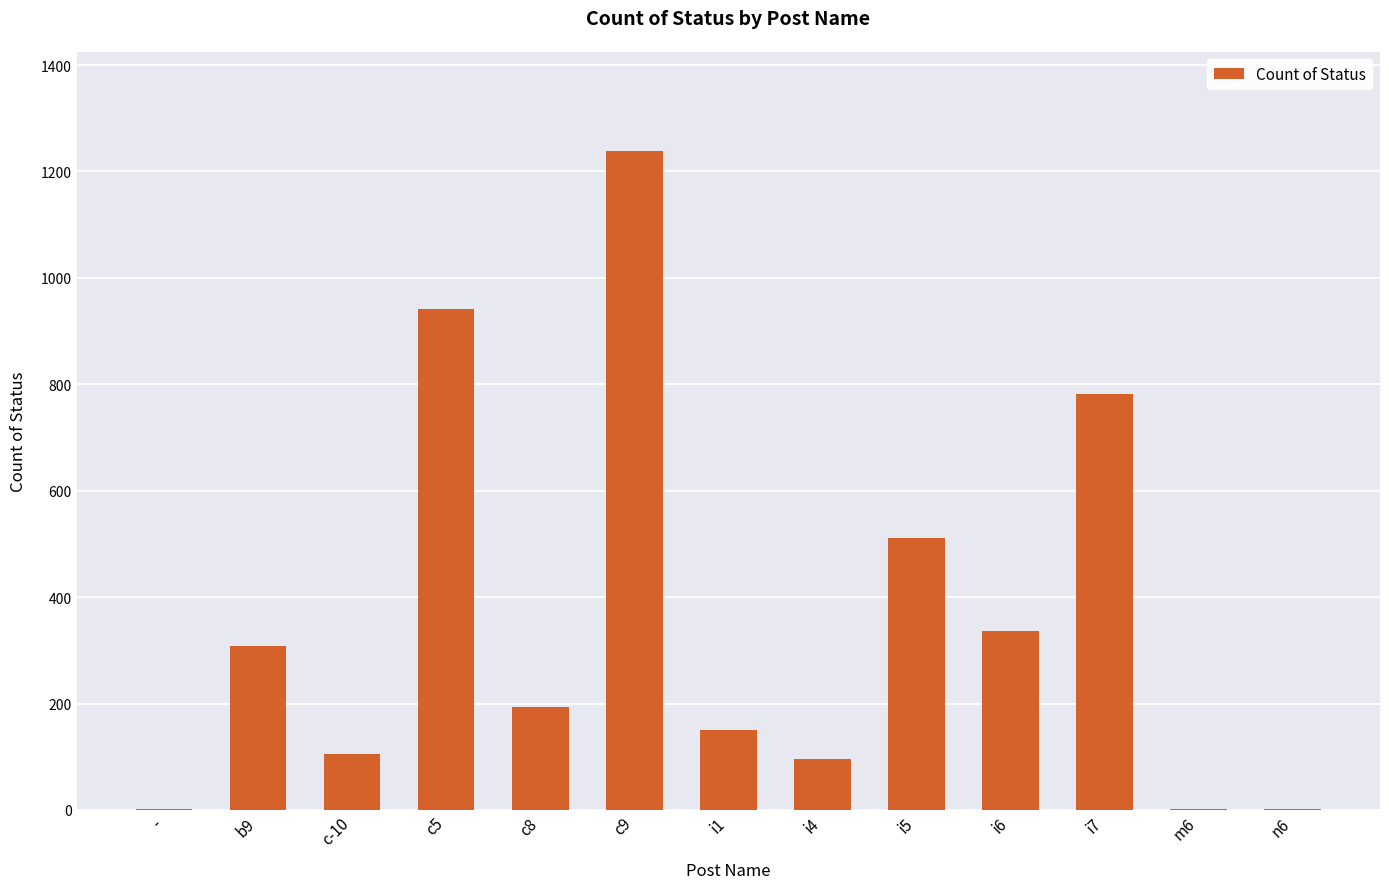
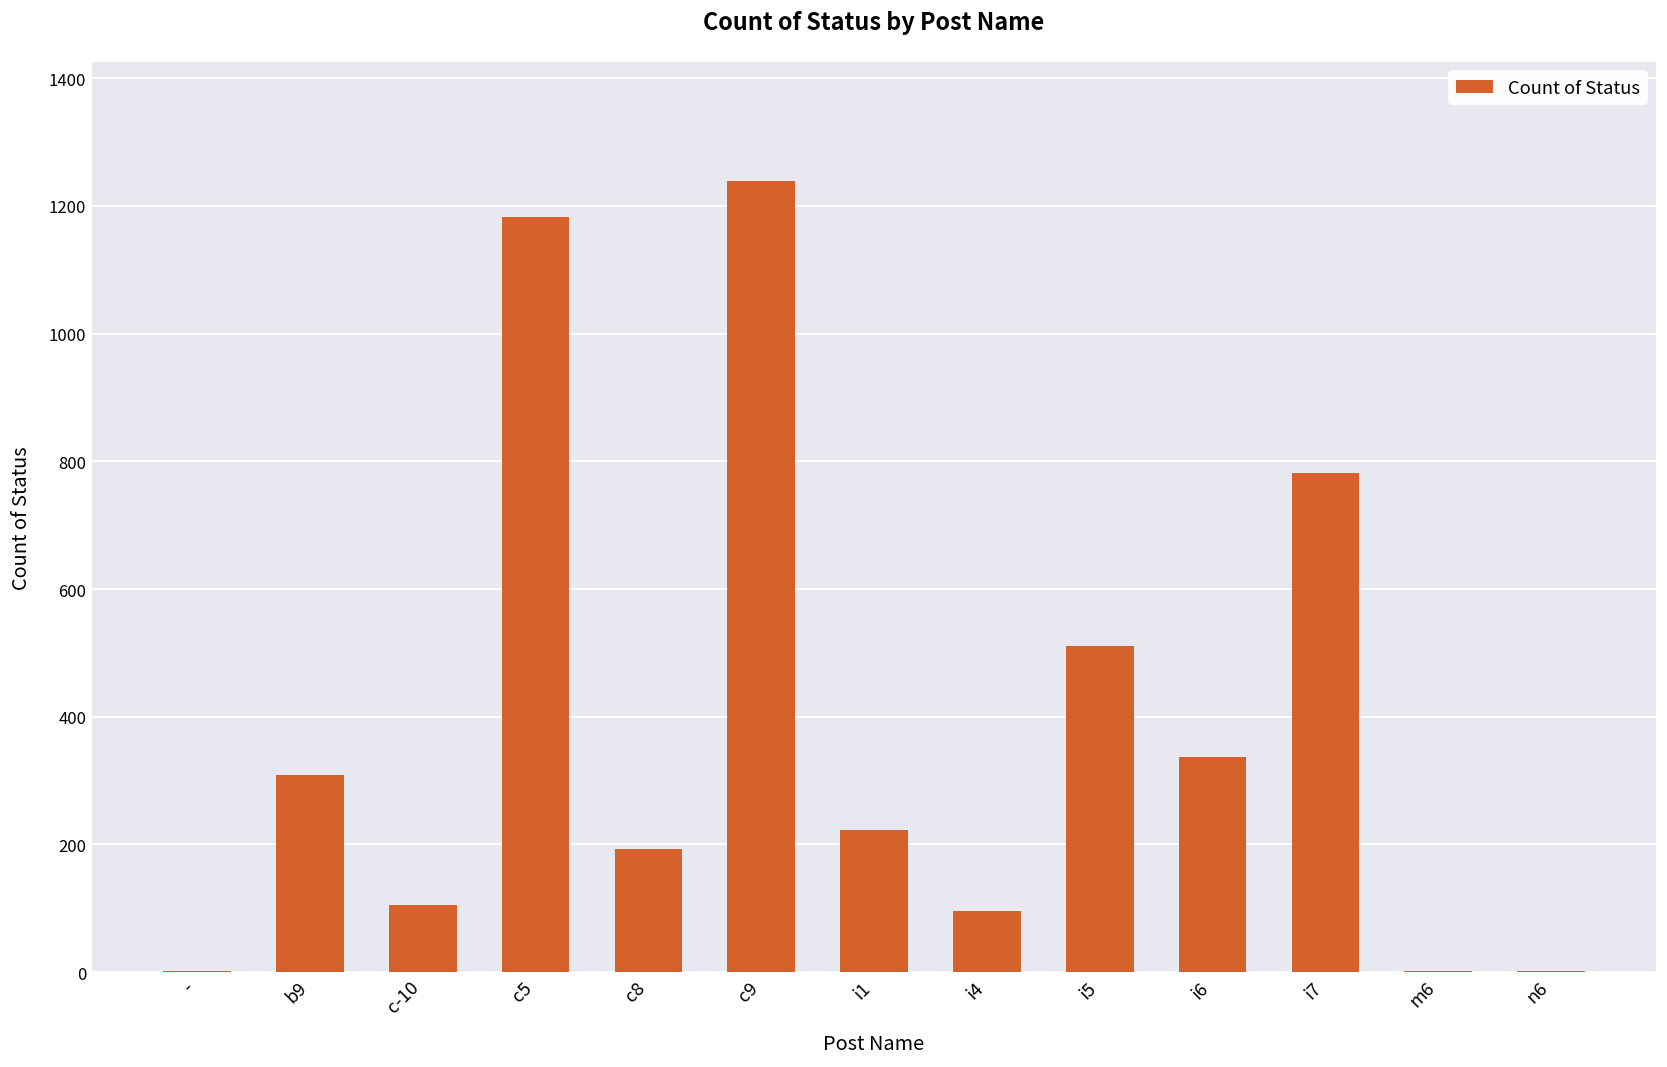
c5: 940 -> 1180
i1: 150 -> 220
